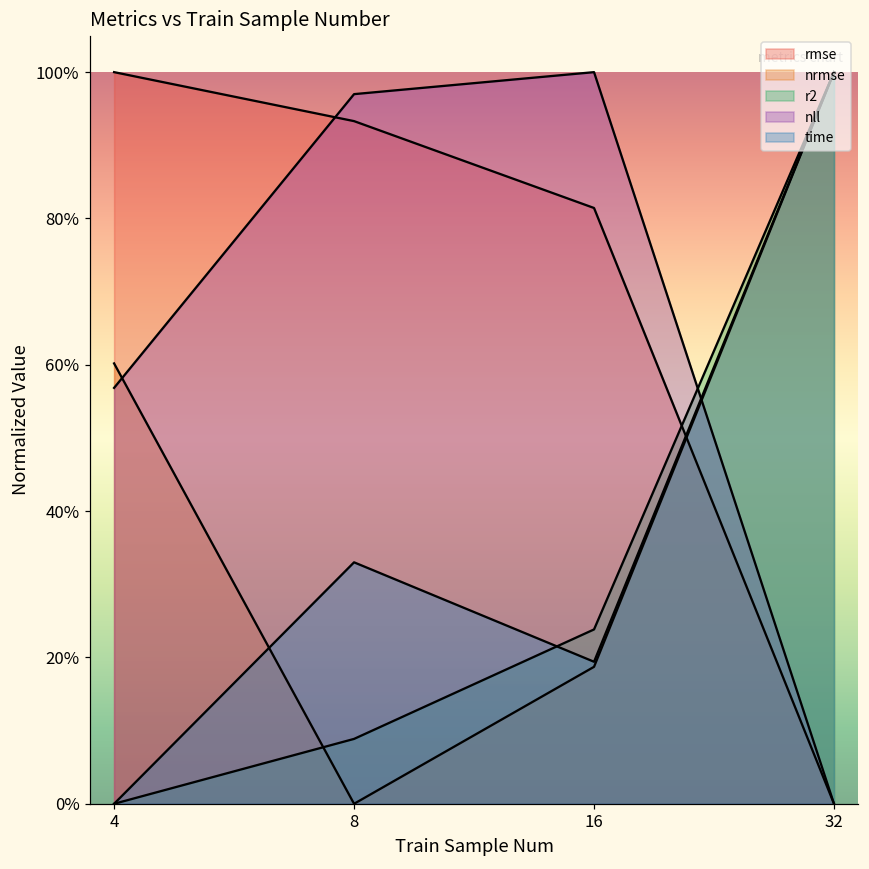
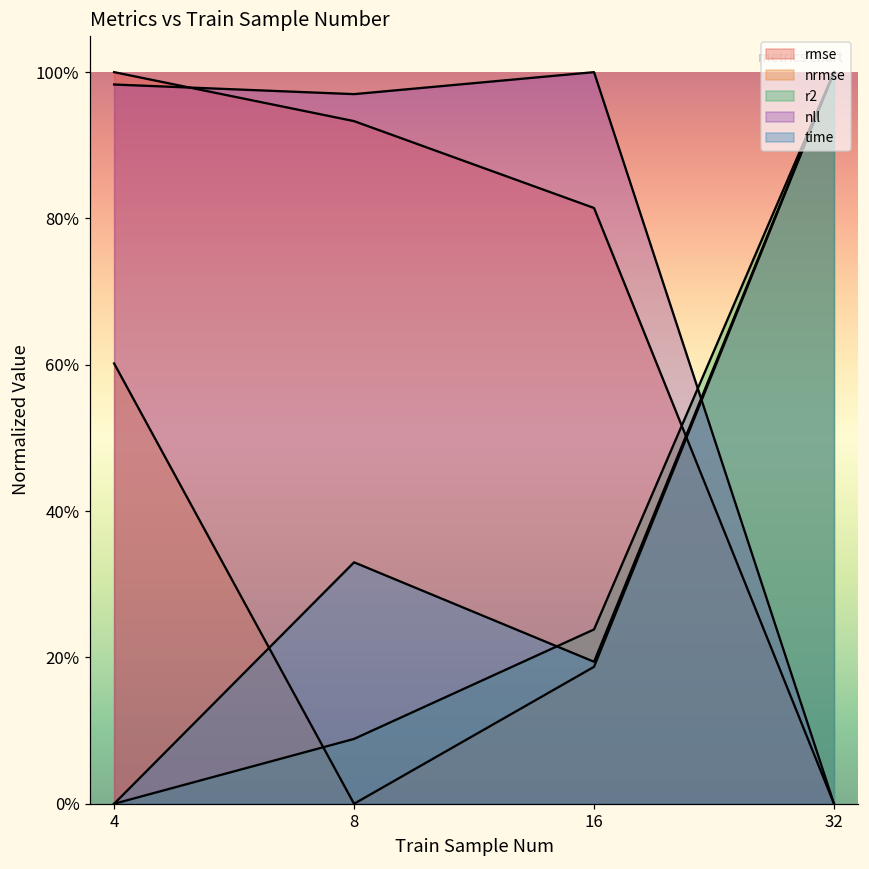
nll, 4: 57% -> 98%
